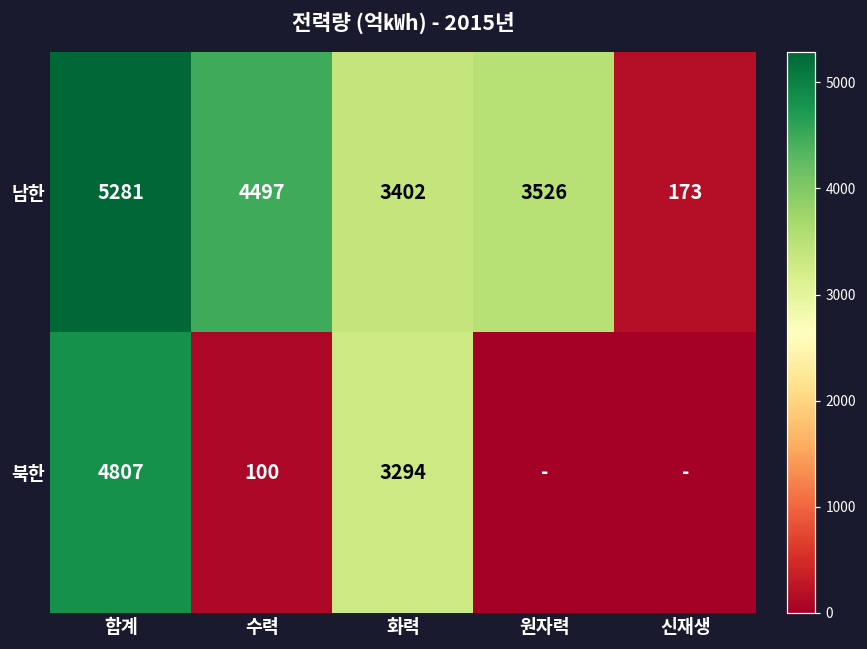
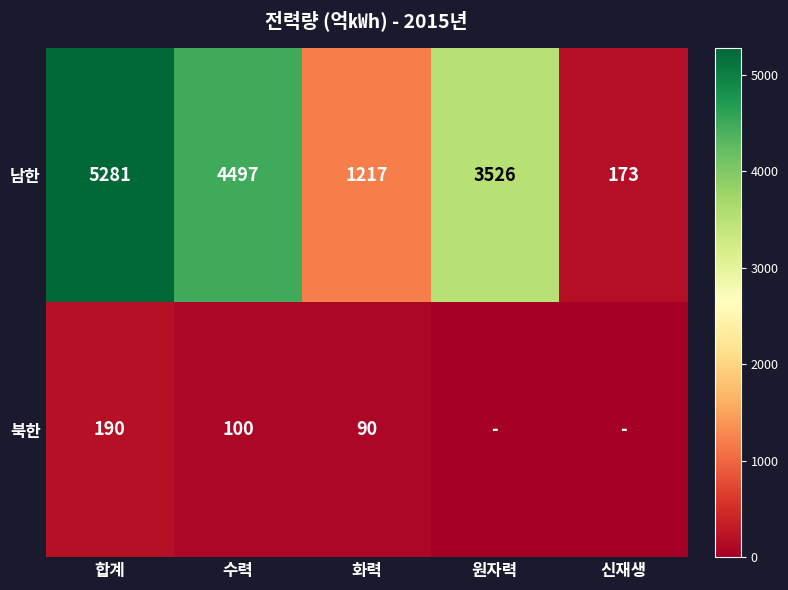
남한, 화력: 3402 -> 1217
북한, 합계: 4807 -> 190
북한, 화력: 3294 -> 90
